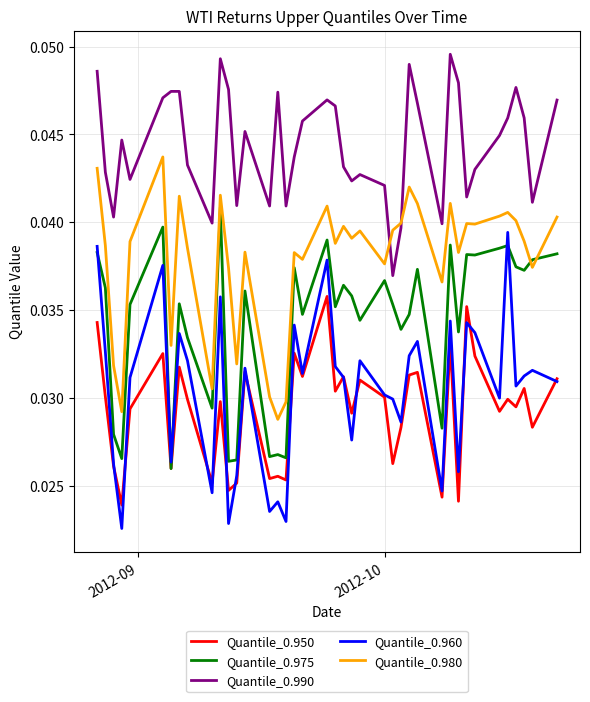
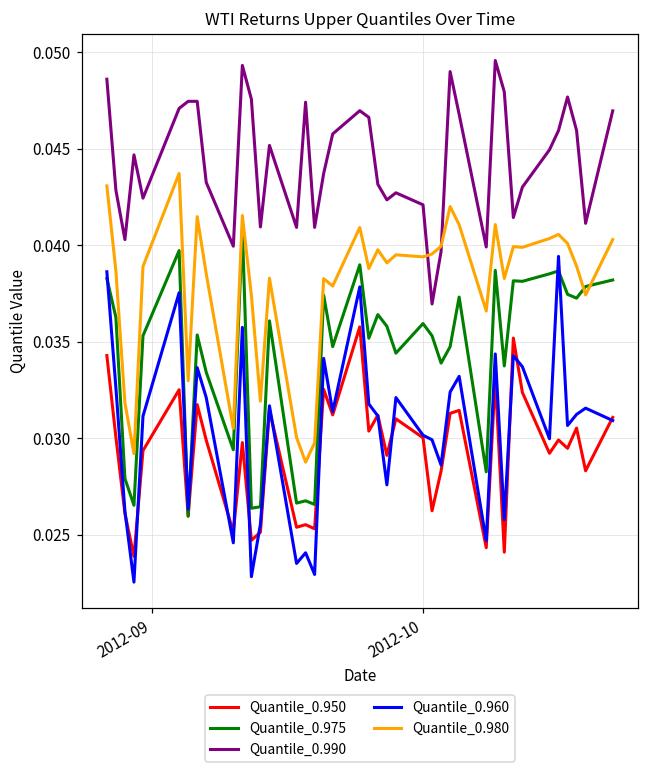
Quantile_0.975, 2012-10: 0.0367 -> 0.0359
Quantile_0.980, 2012-10: 0.0376 -> 0.0394
